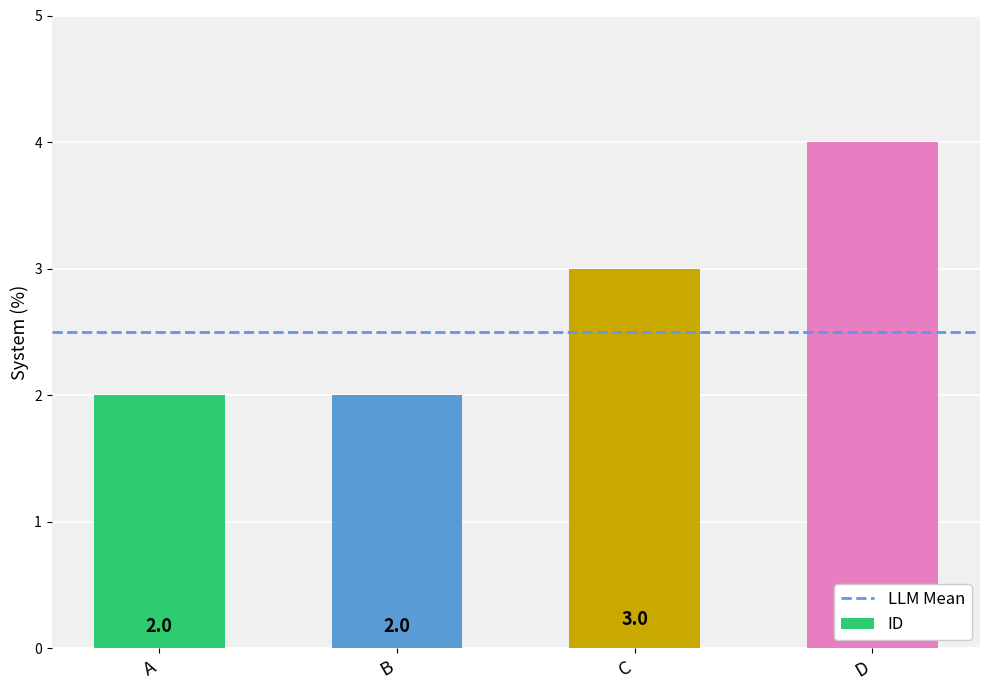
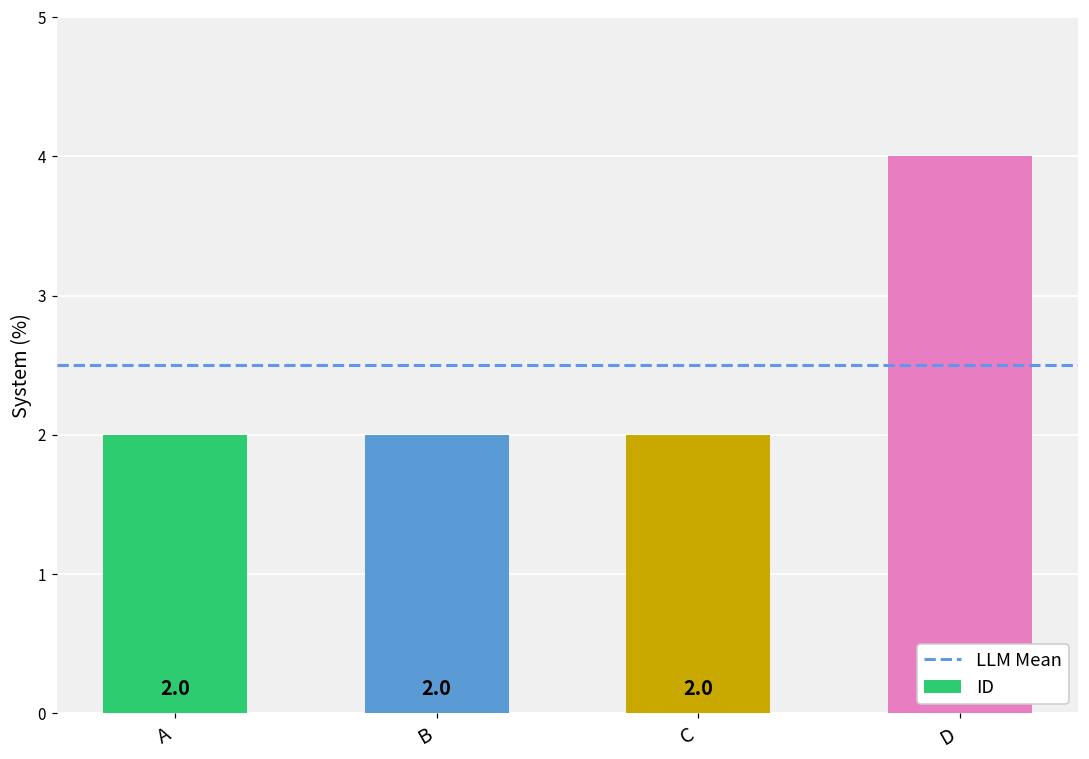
C: 3.0 -> 2.0
